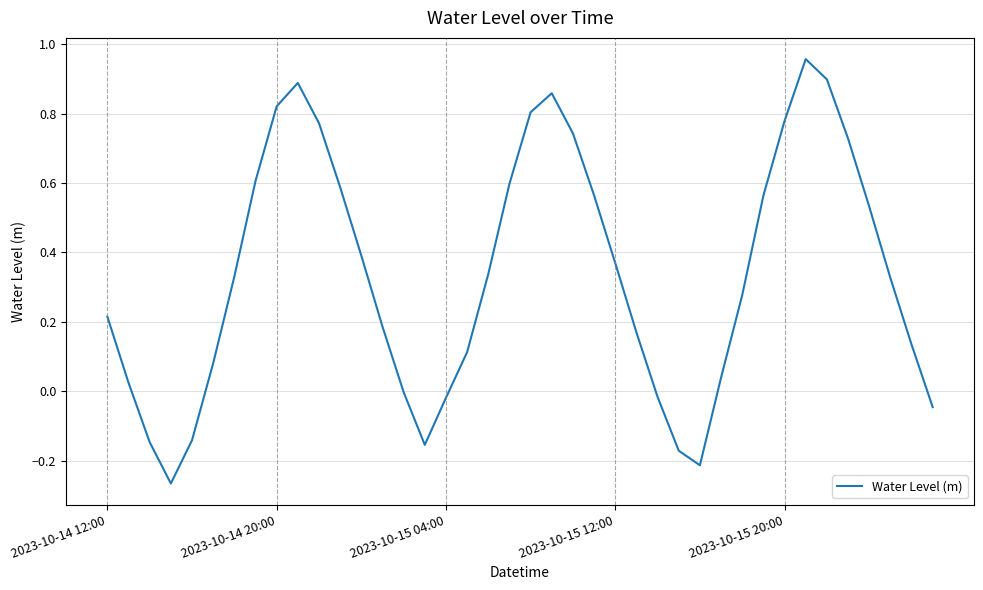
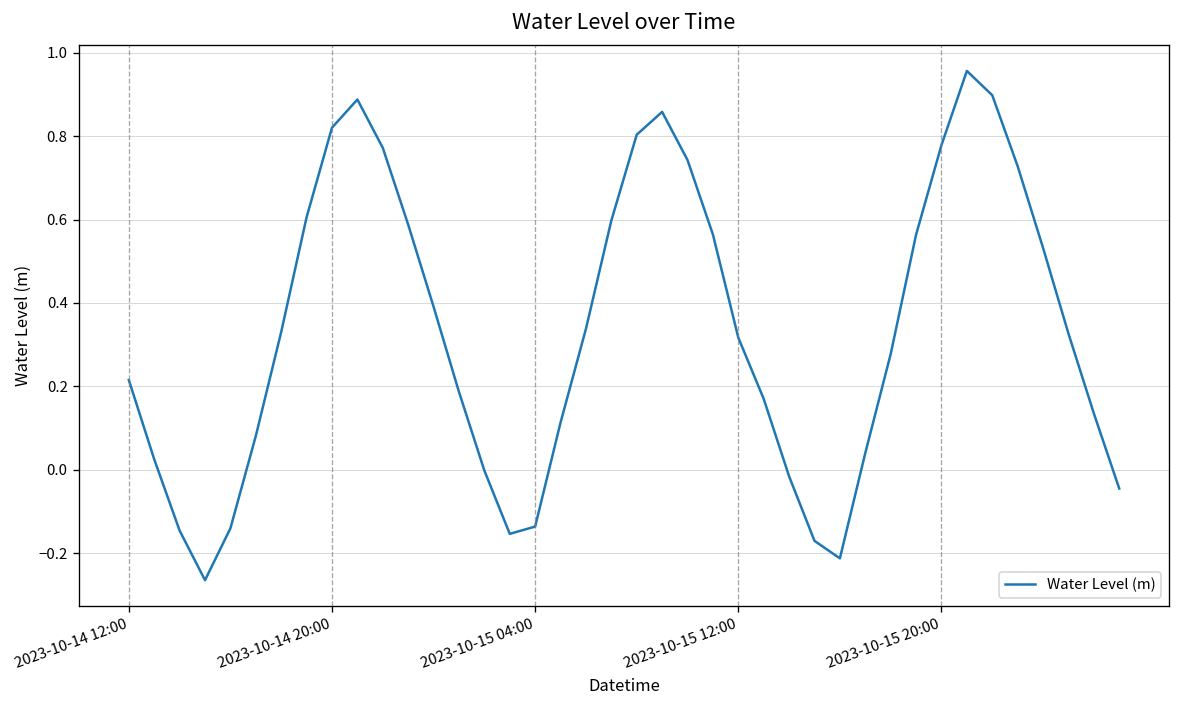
2023-10-15 04:00: -0.02 -> -0.14
2023-10-15 12:00: 0.37 -> 0.32
